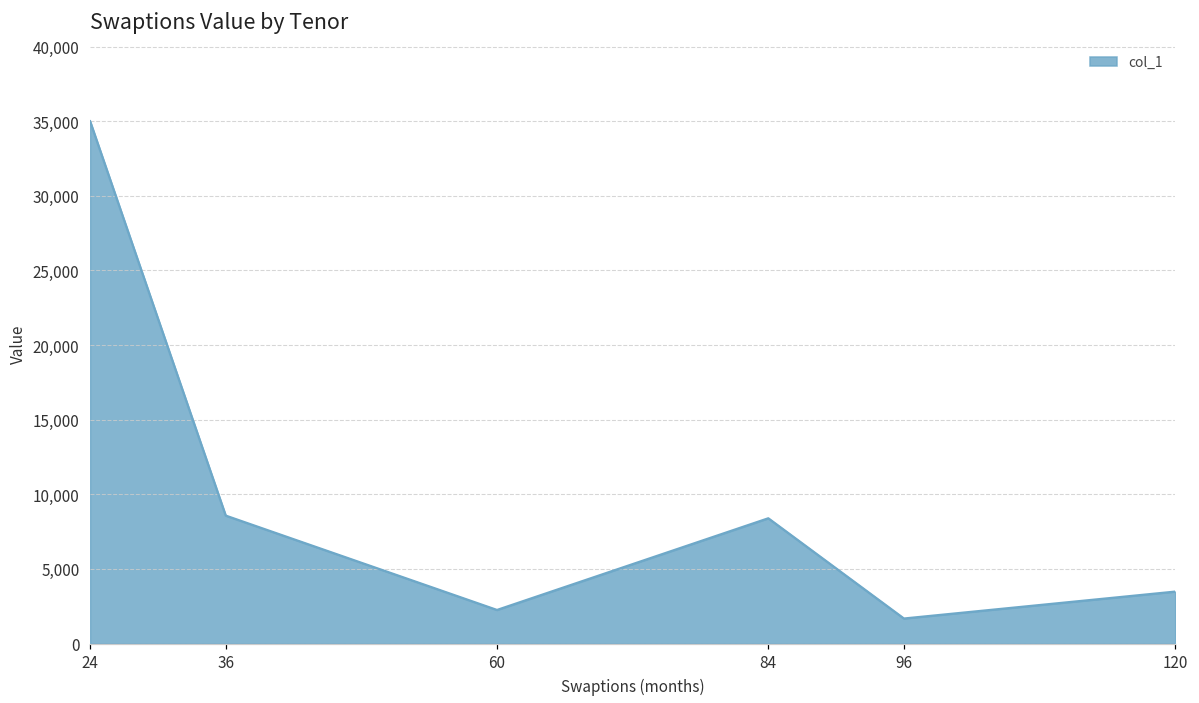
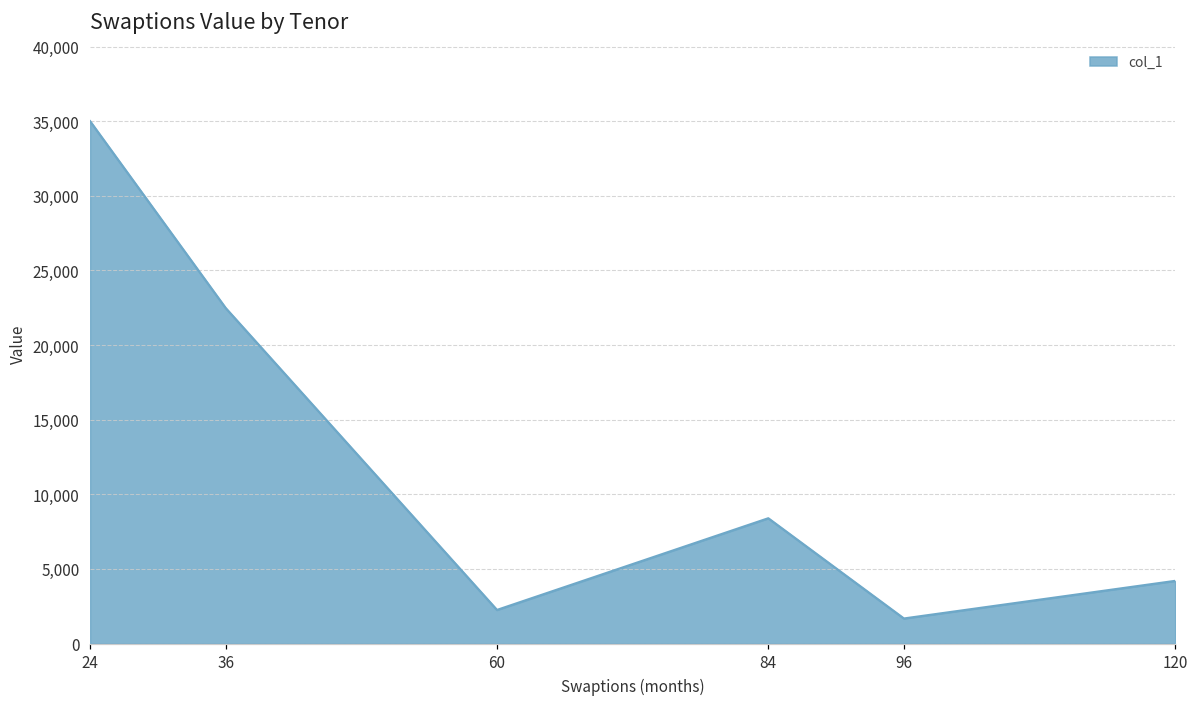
36: 8,600 -> 22,500
120: 3,500 -> 4,200
